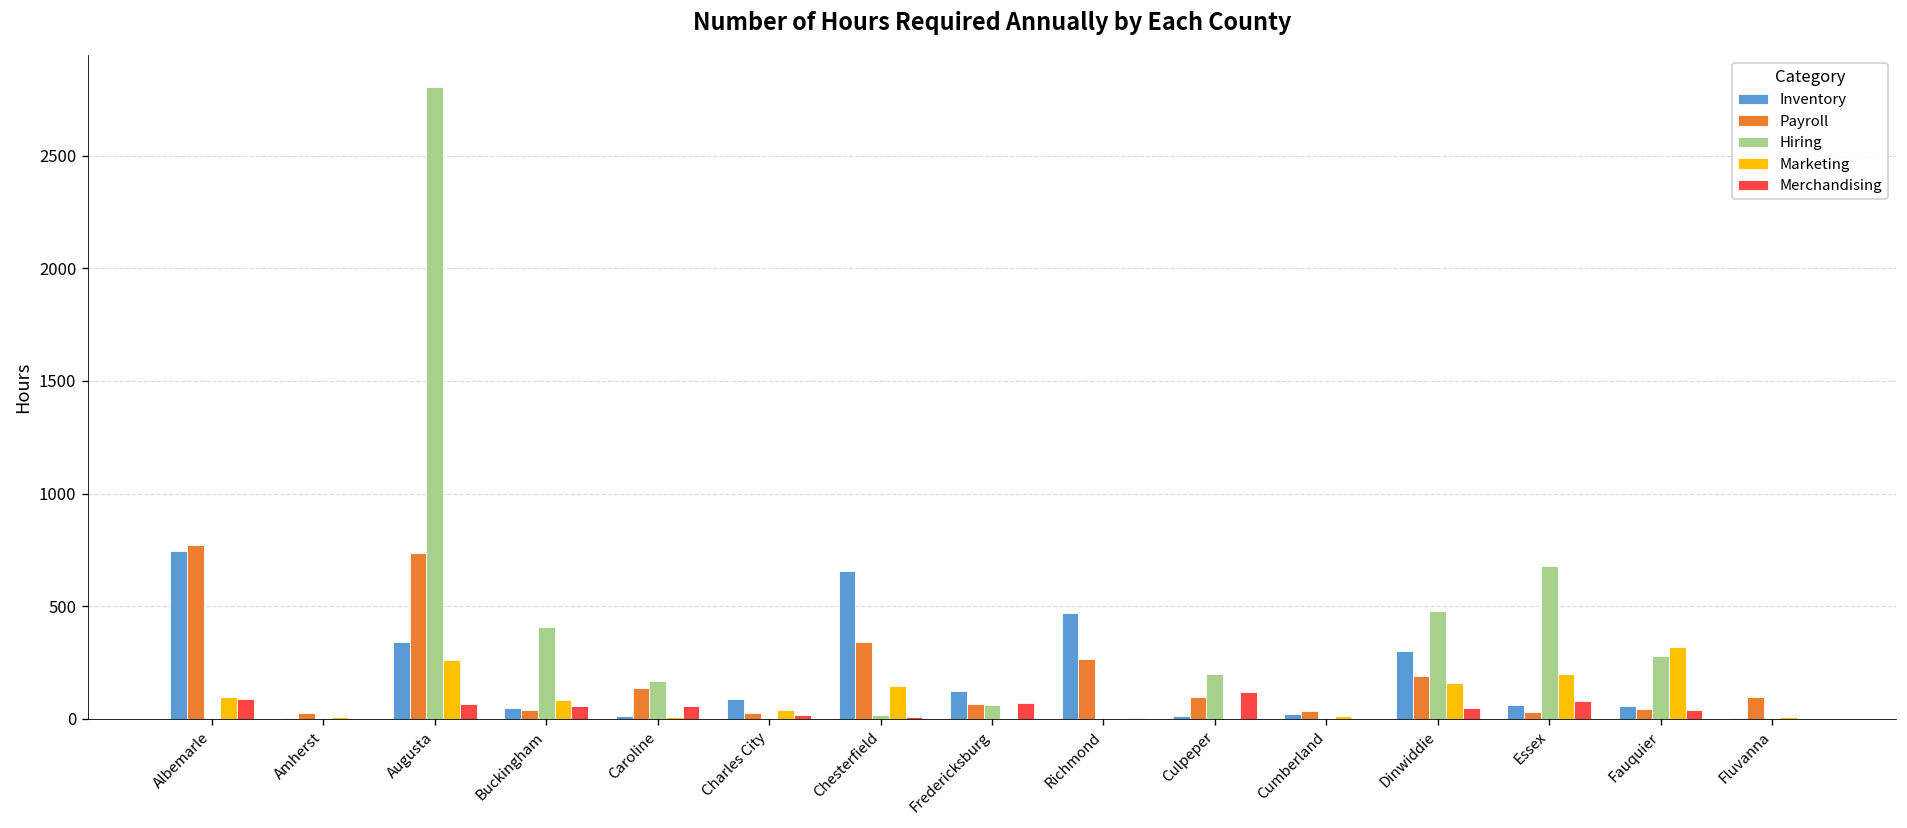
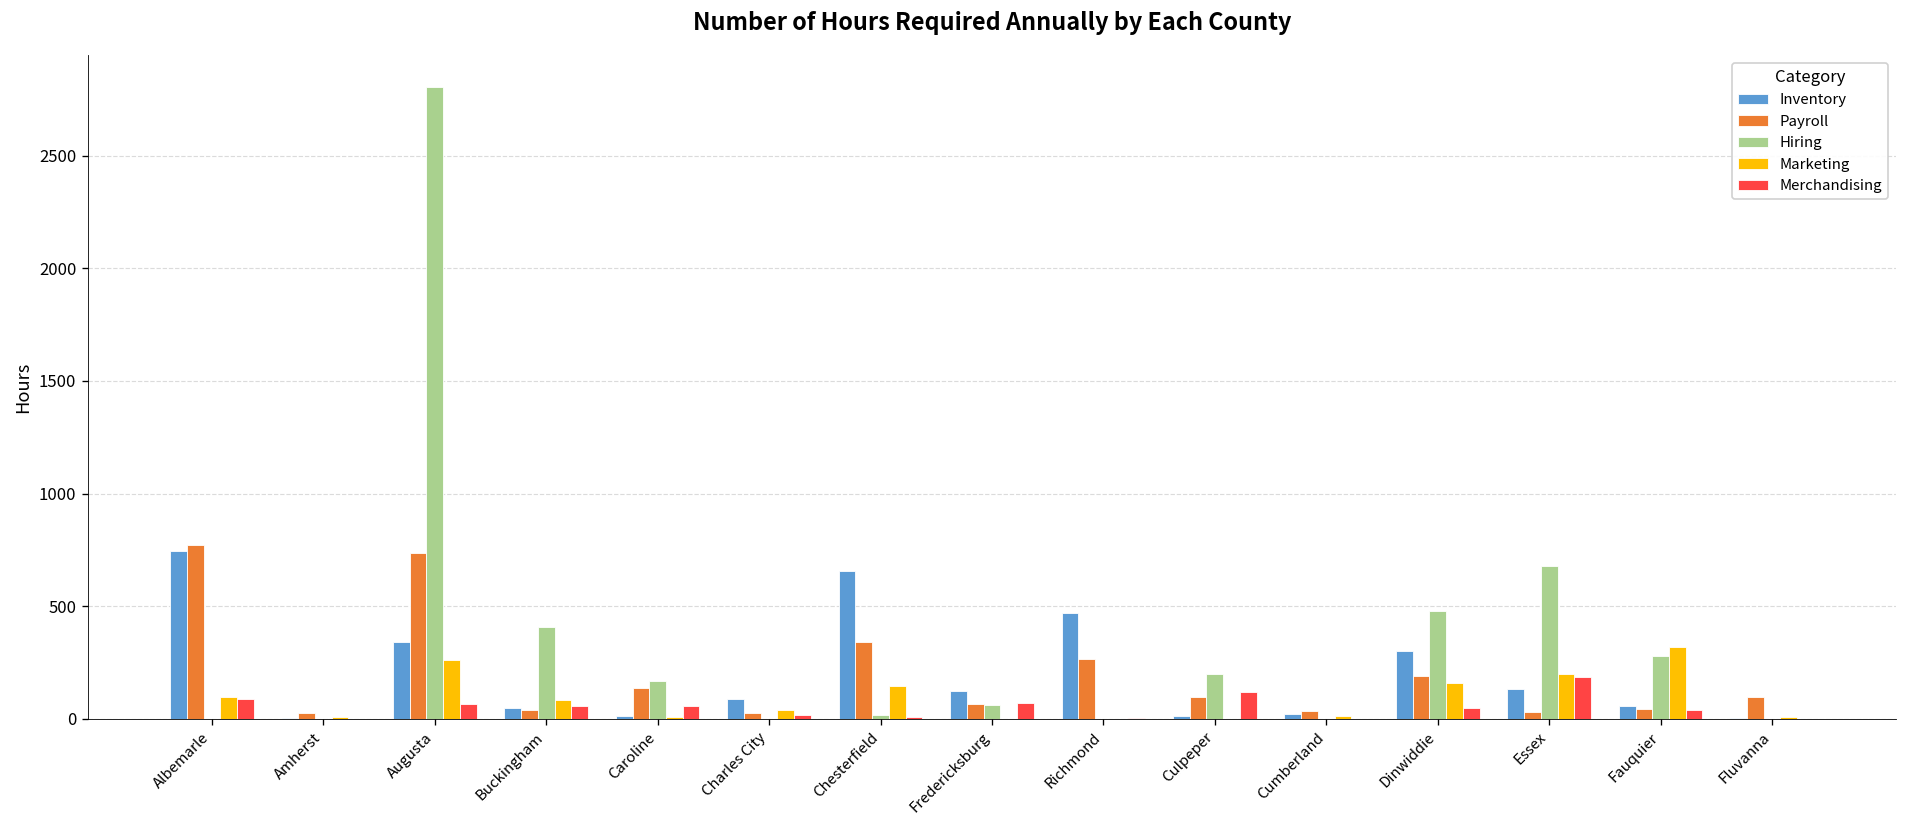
Inventory, Essex: 60 -> 130
Merchandising, Essex: 80 -> 190
